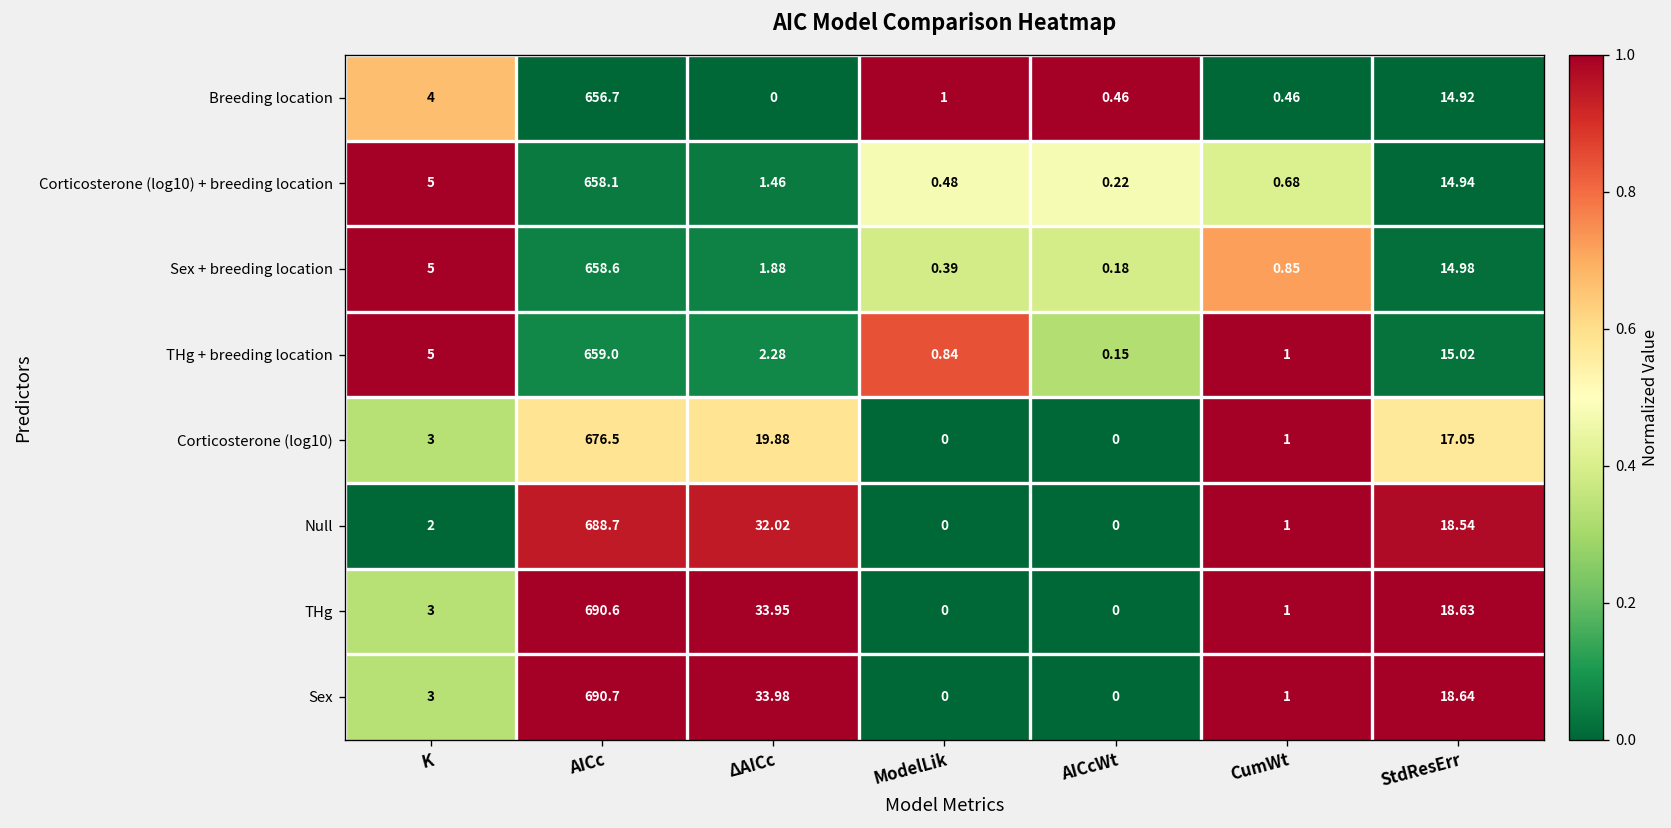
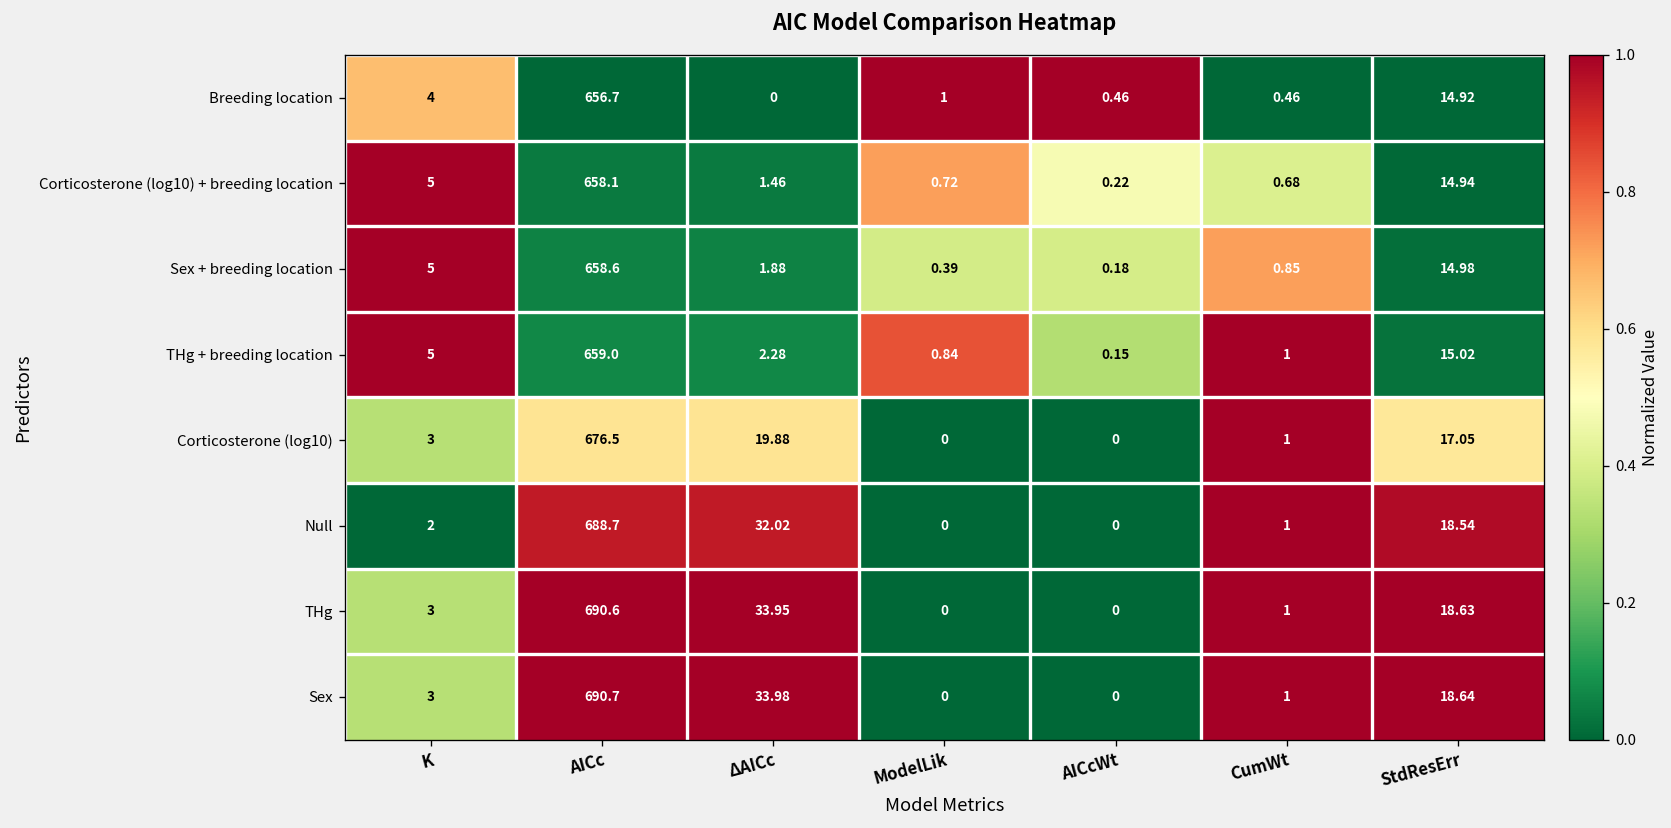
Corticosterone (log10) + breeding location, ModelLik: 0.48 -> 0.72
